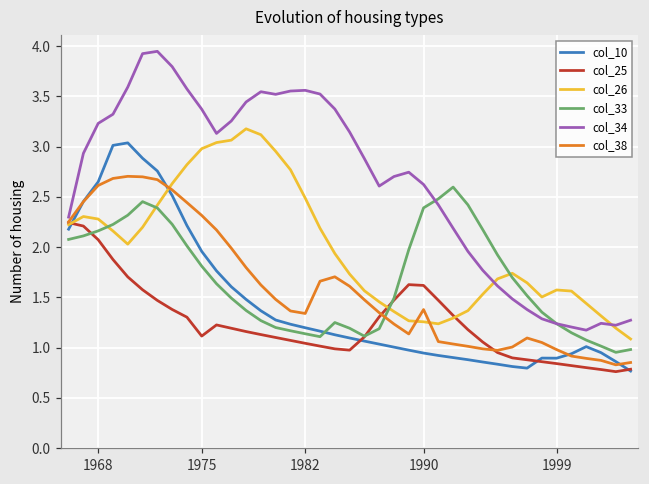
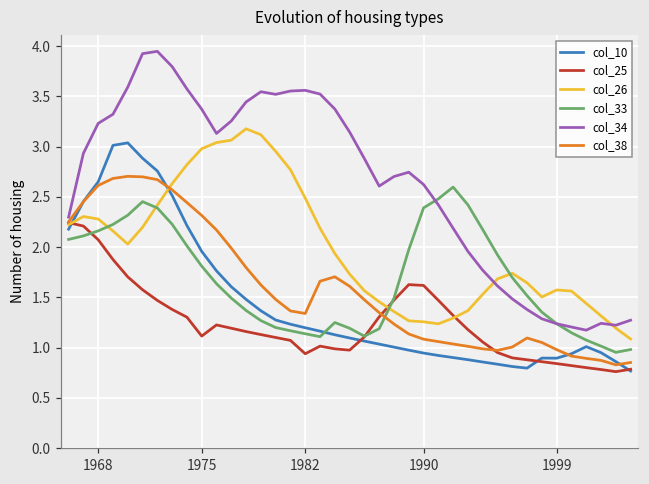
col_25, 1982: 1.0 -> 0.9
col_38, 1990: 1.4 -> 1.1
